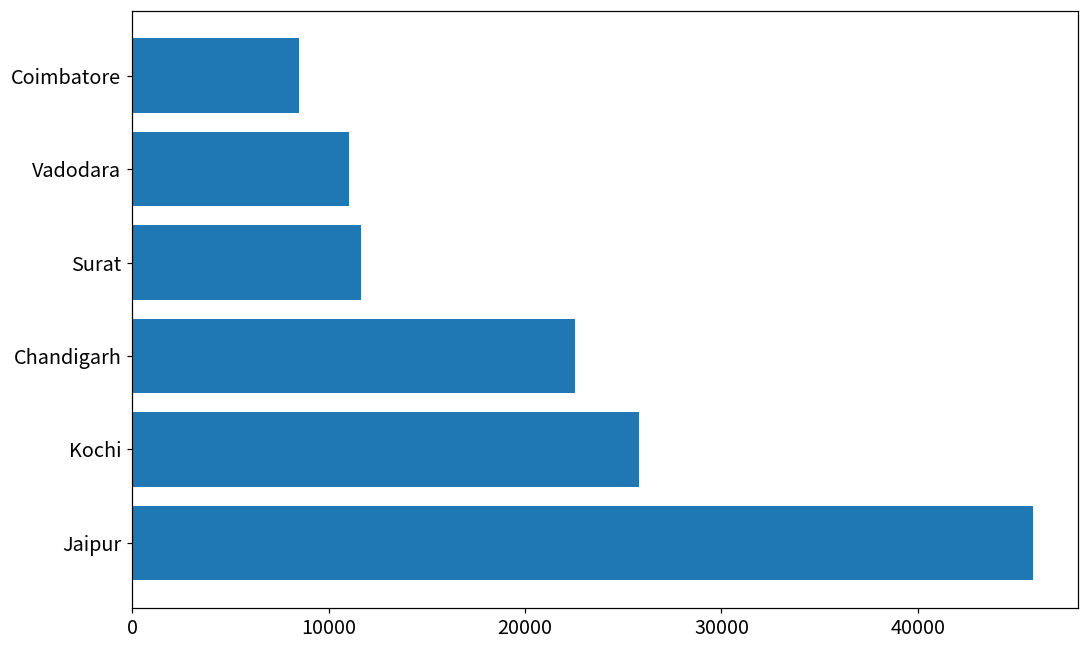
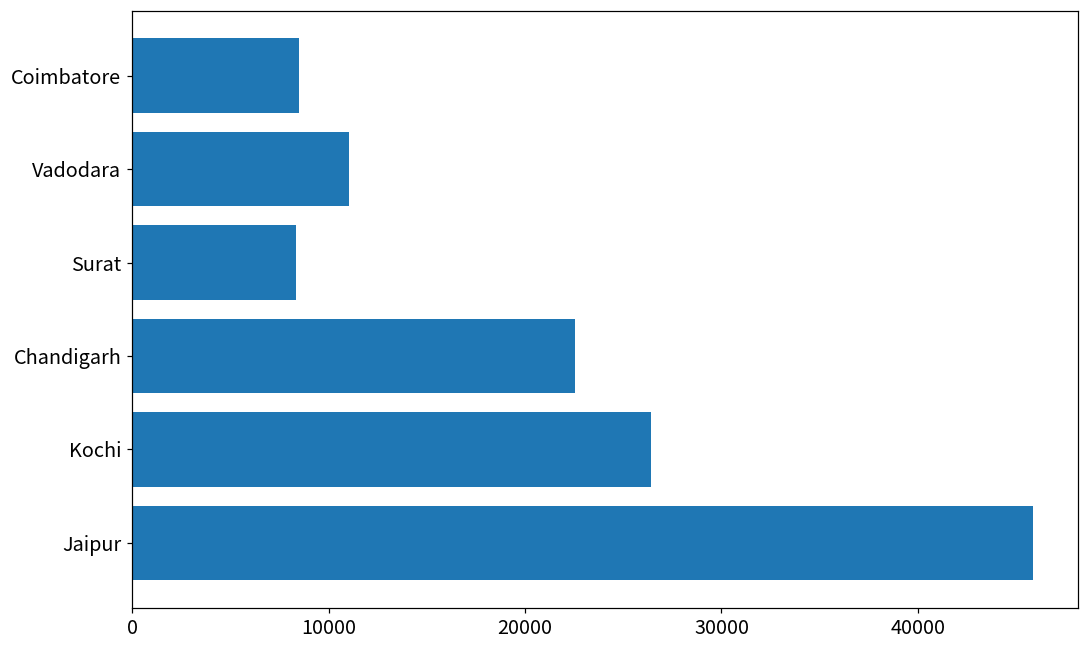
Surat: 11600 -> 8400
Kochi: 25800 -> 26400
